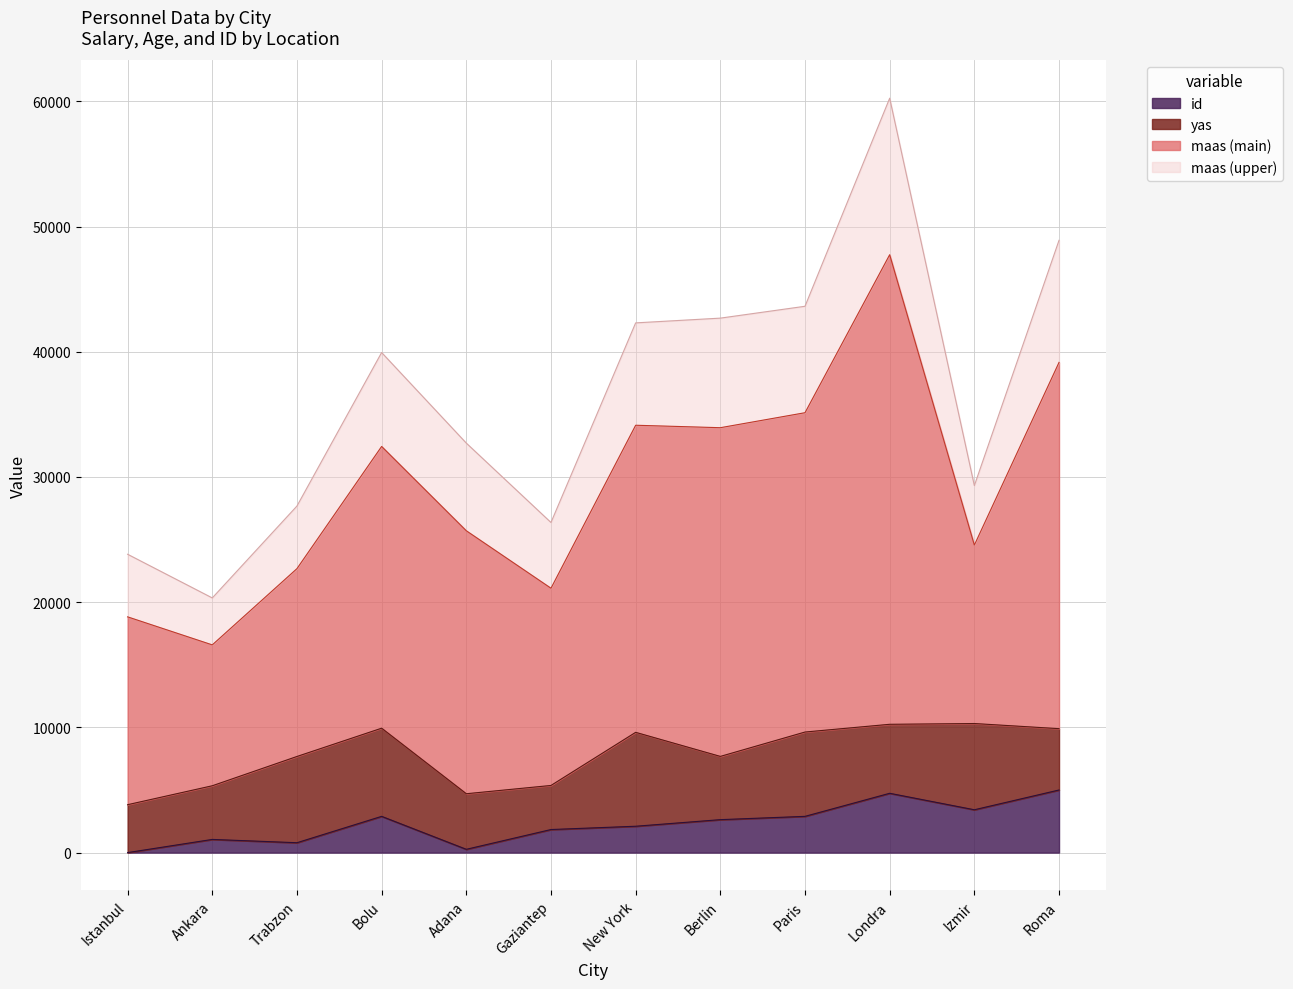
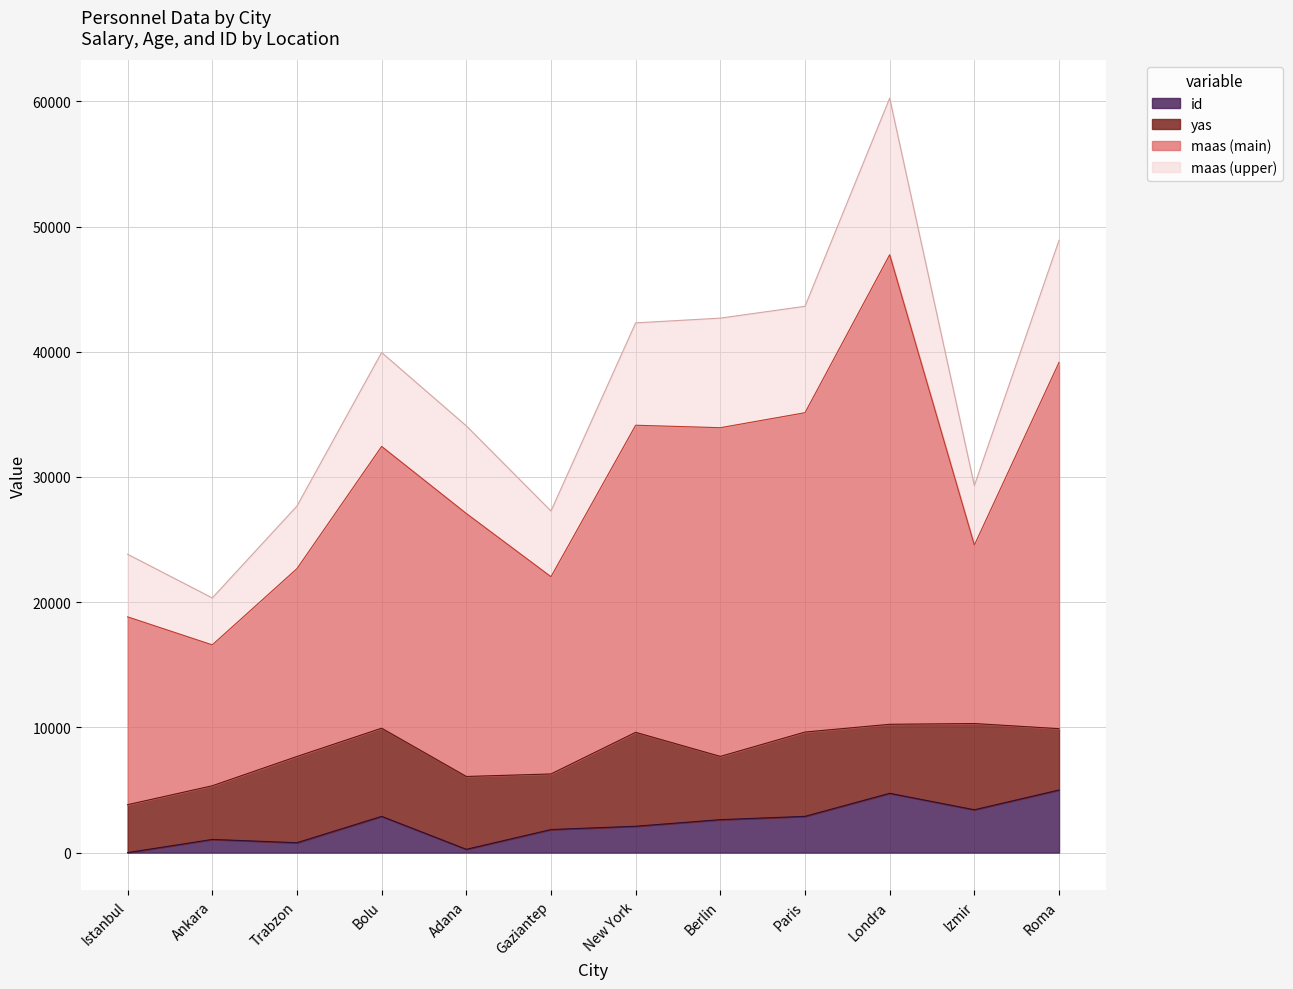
yas, Adana: 4400 -> 5800
yas, Gaziantep: 3500 -> 4400
